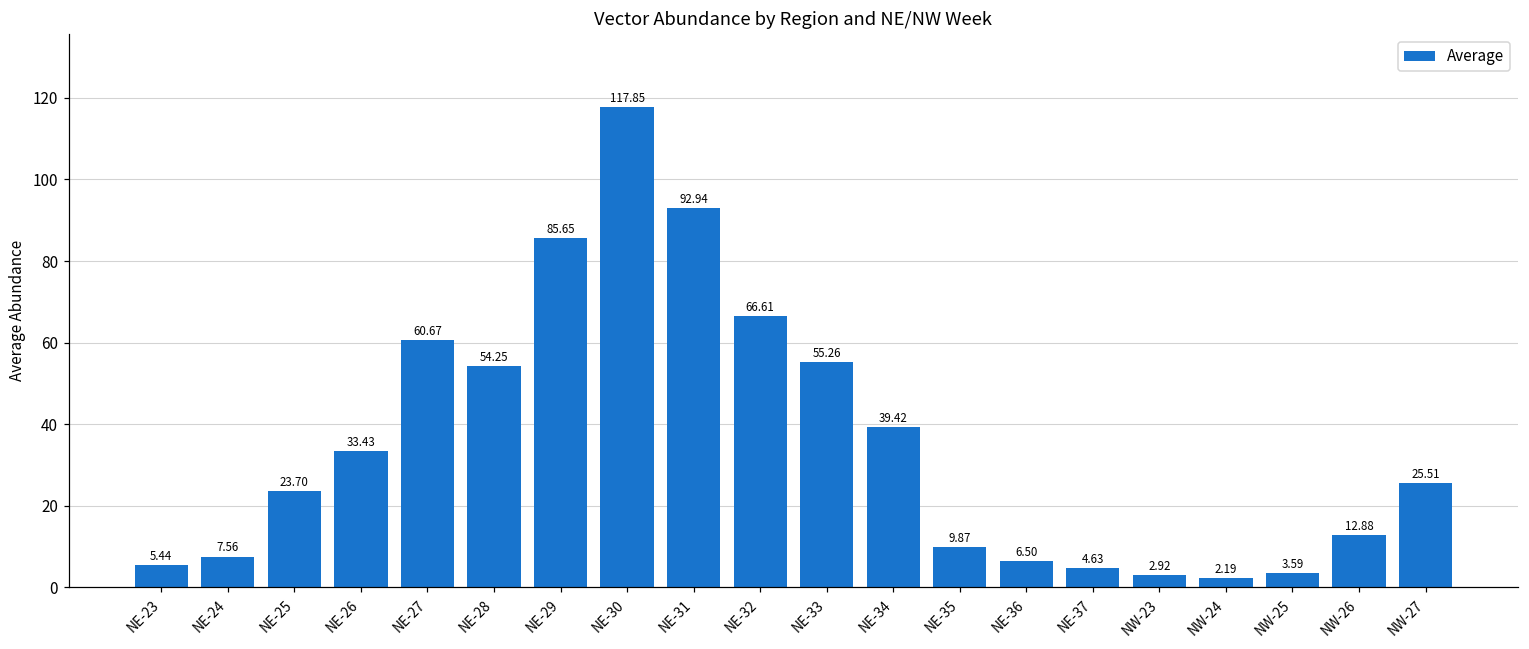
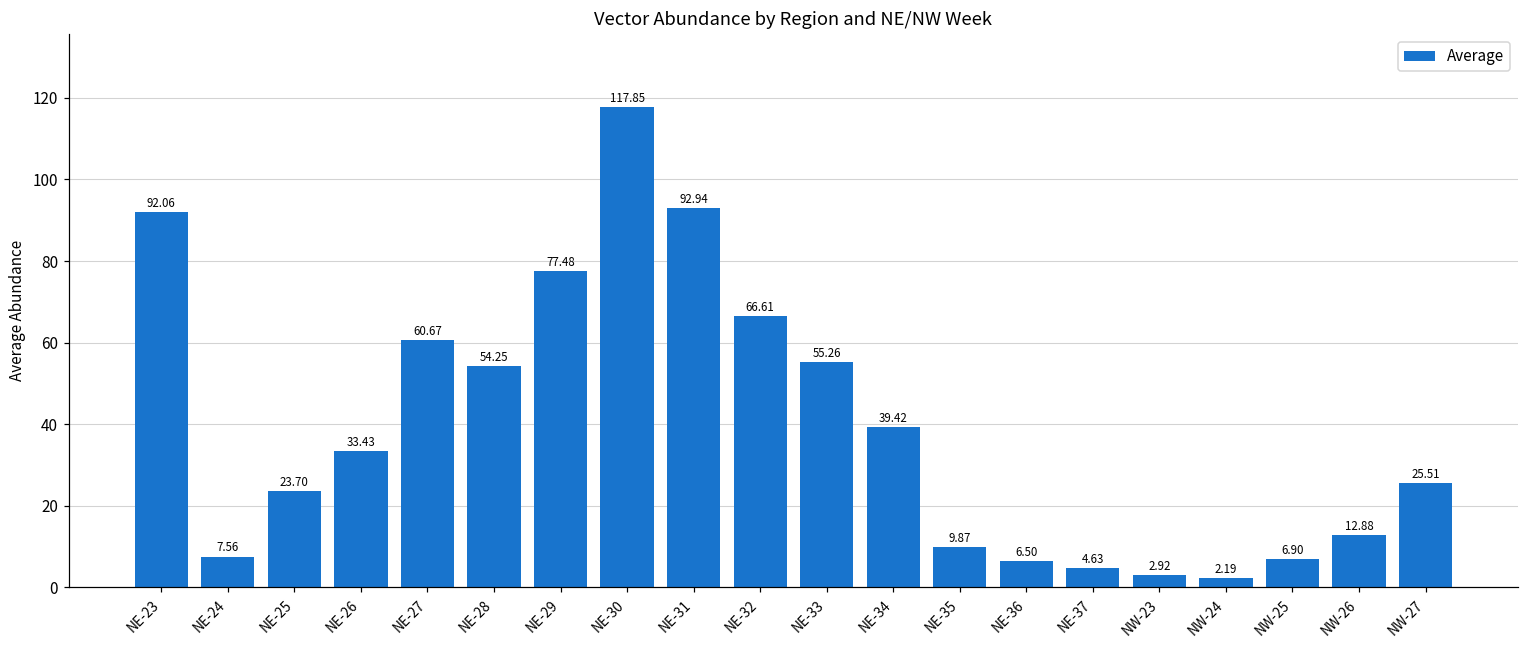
NE-23: 5.44 -> 92.06
NE-29: 85.65 -> 77.48
NW-25: 3.59 -> 6.90
